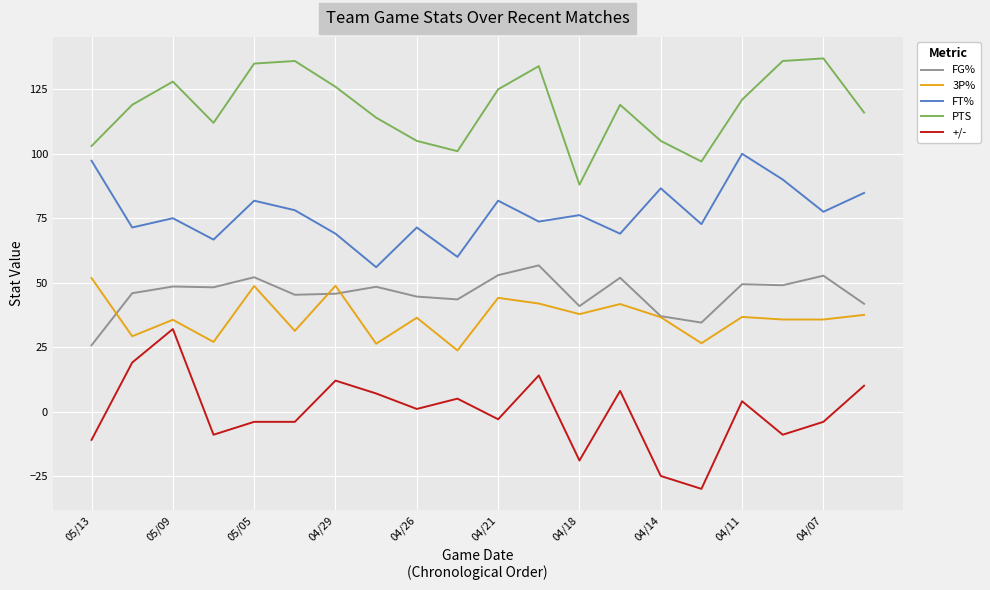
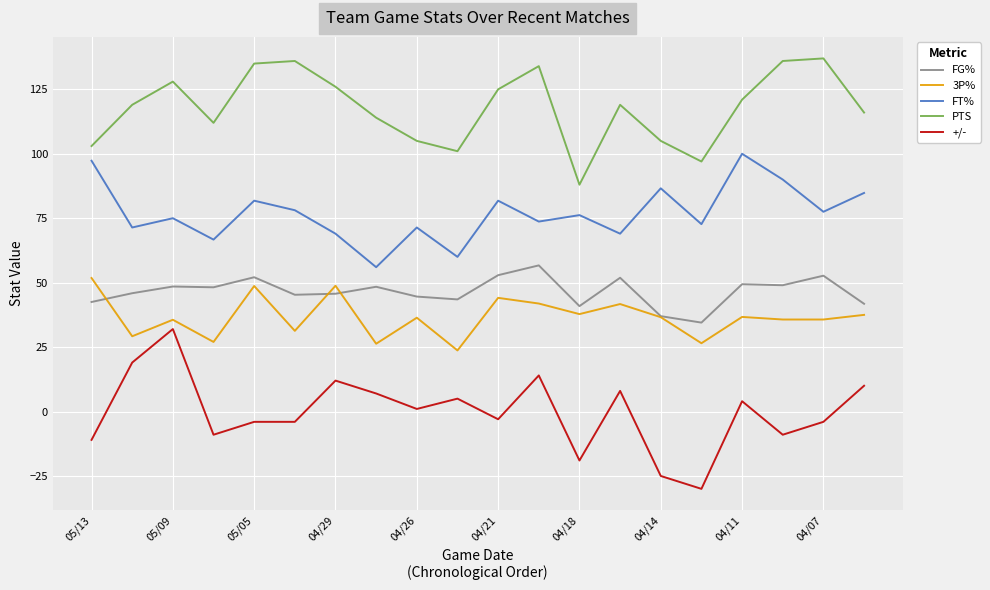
FG%, 05/13: 26 -> 43
